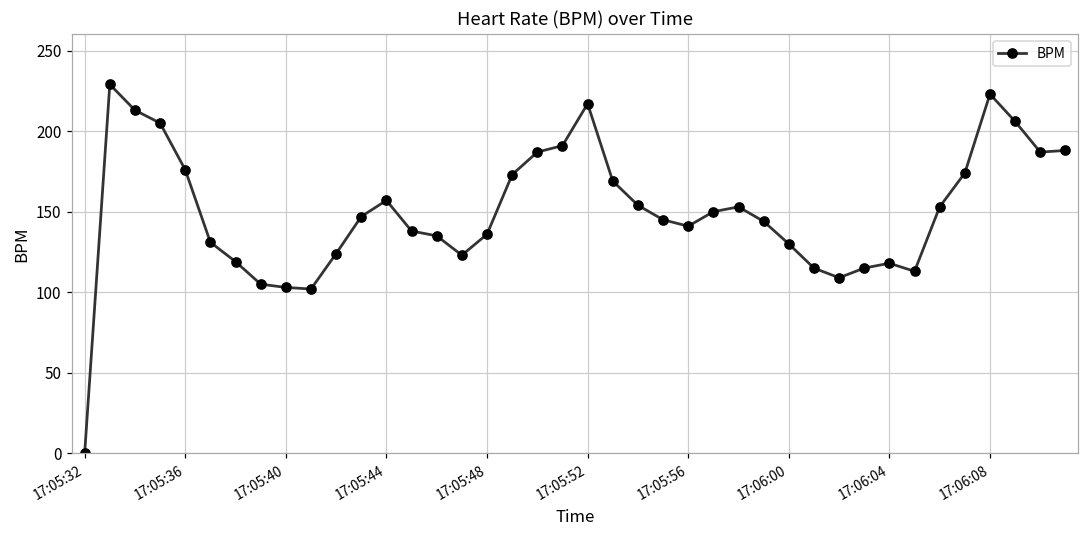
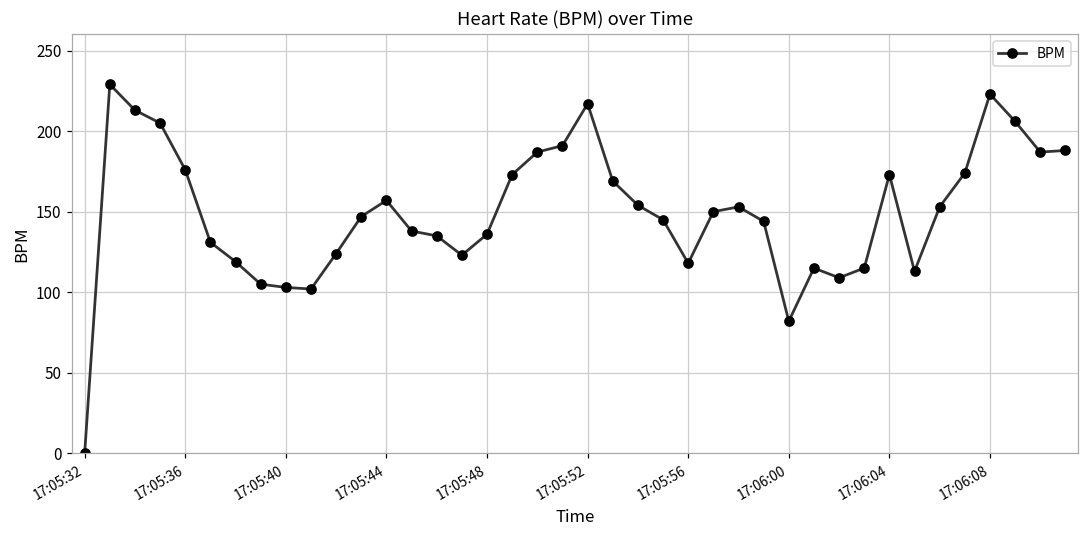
17:05:56: 141 -> 118
17:06:00: 130 -> 82
17:06:04: 118 -> 173
